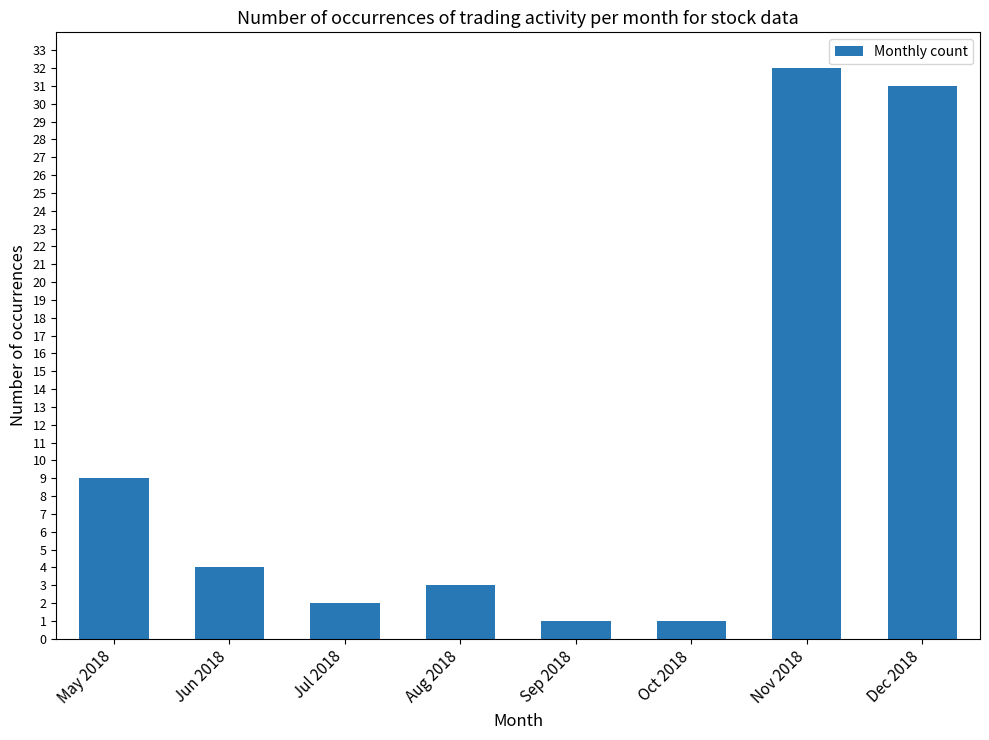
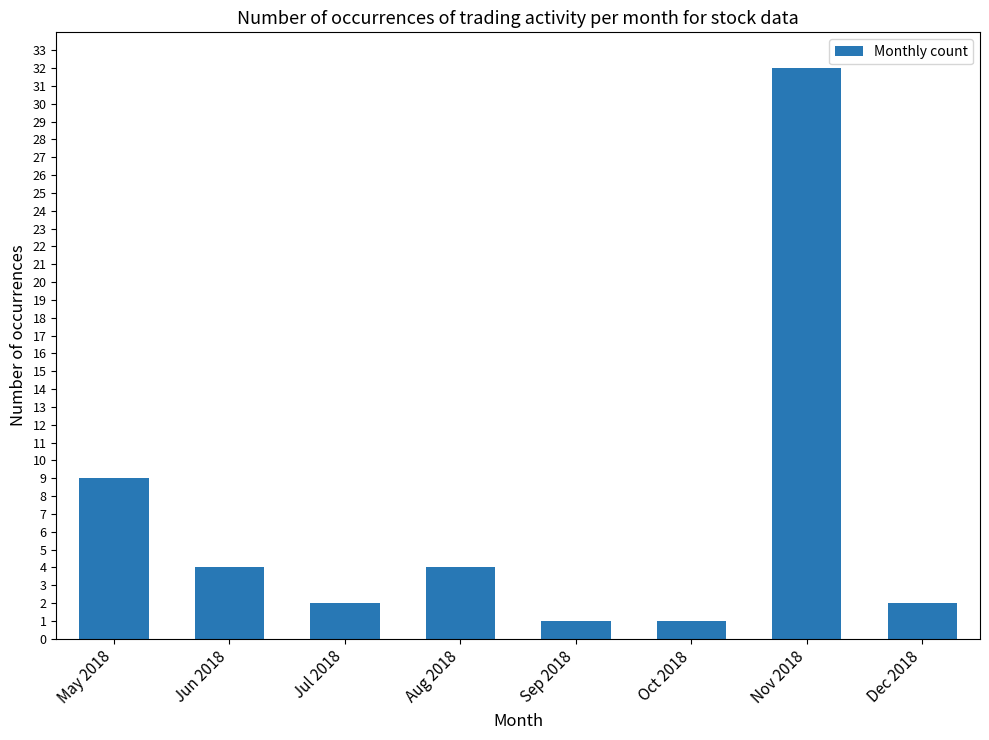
Aug 2018: 3 -> 4
Dec 2018: 31 -> 2
